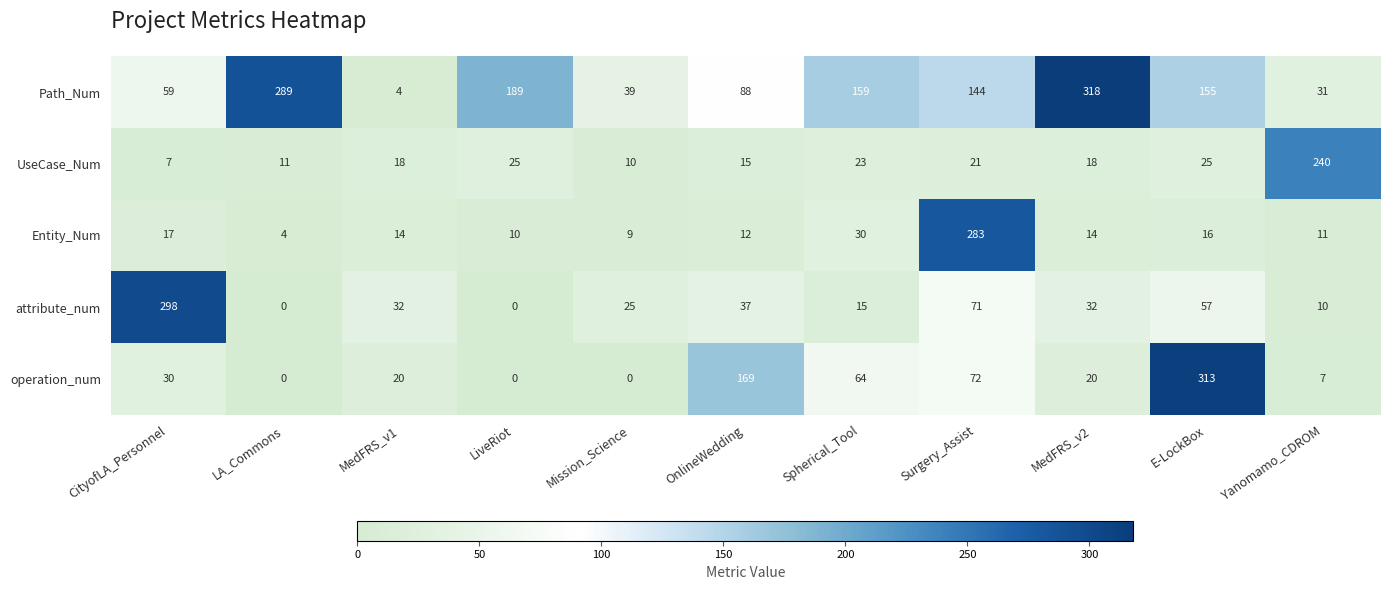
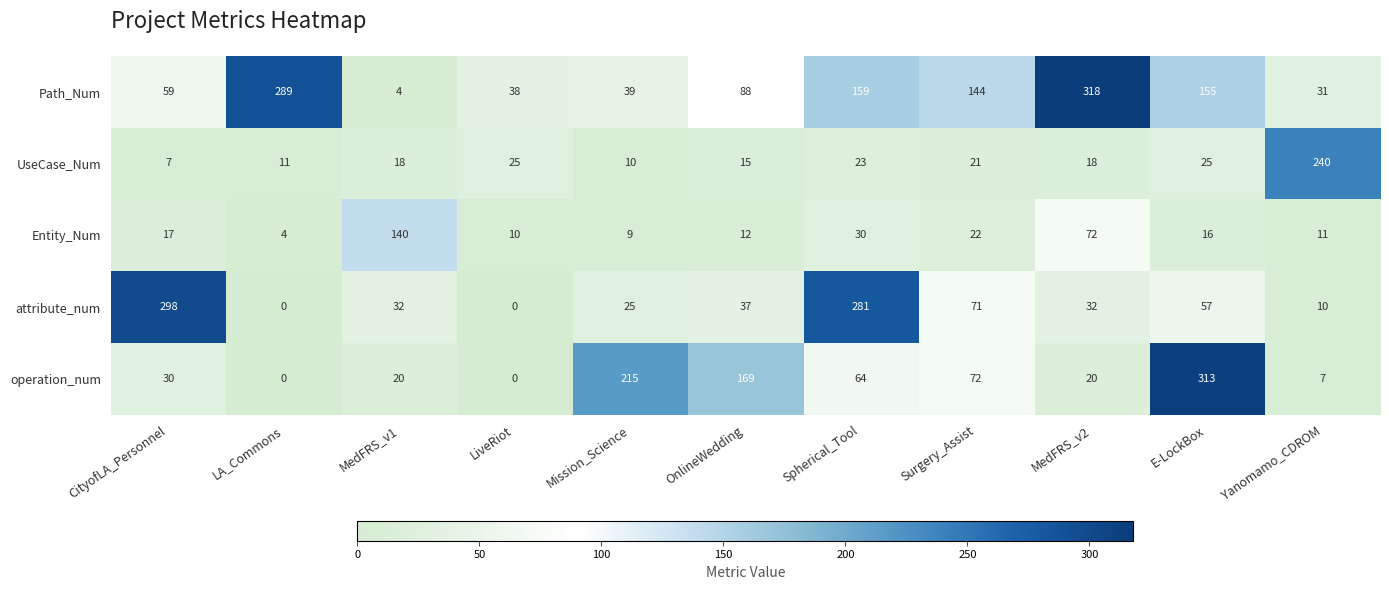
Path_Num, LiveRiot: 189 -> 38
Entity_Num, MedFRS_v1: 14 -> 140
Entity_Num, Surgery_Assist: 283 -> 22
Entity_Num, MedFRS_v2: 14 -> 72
attribute_num, Spherical_Tool: 15 -> 281
operation_num, Mission_Science: 0 -> 215
